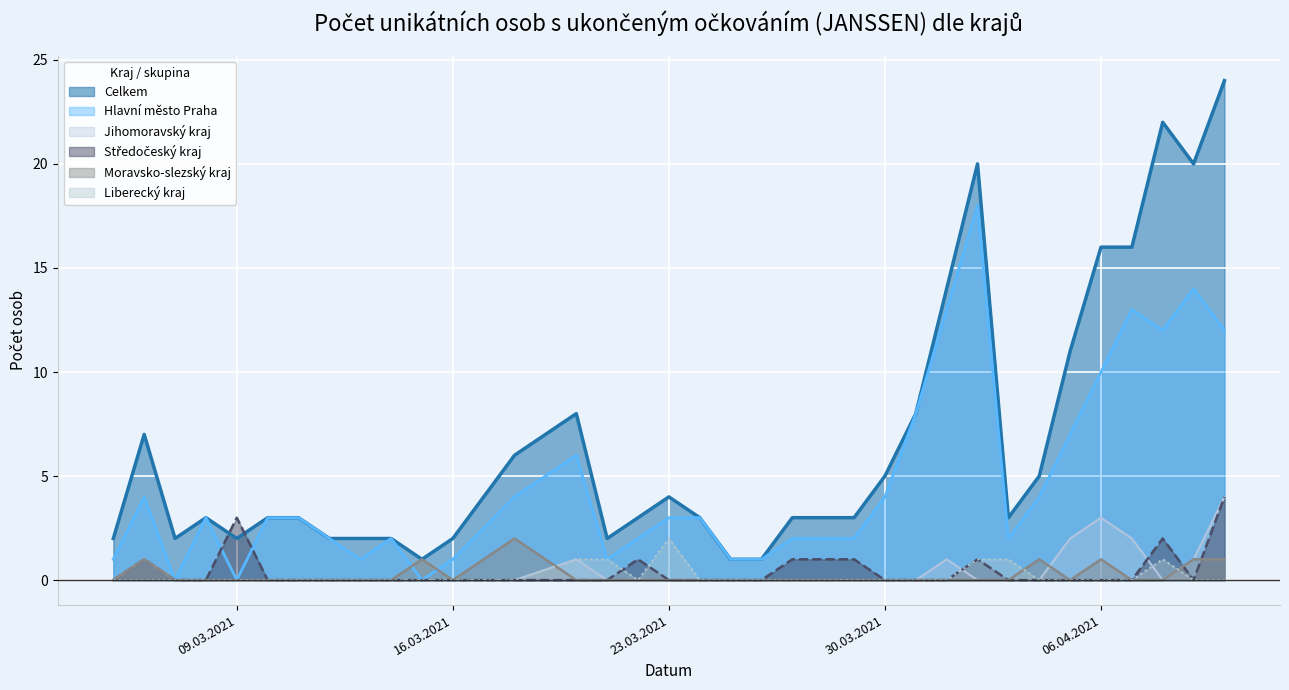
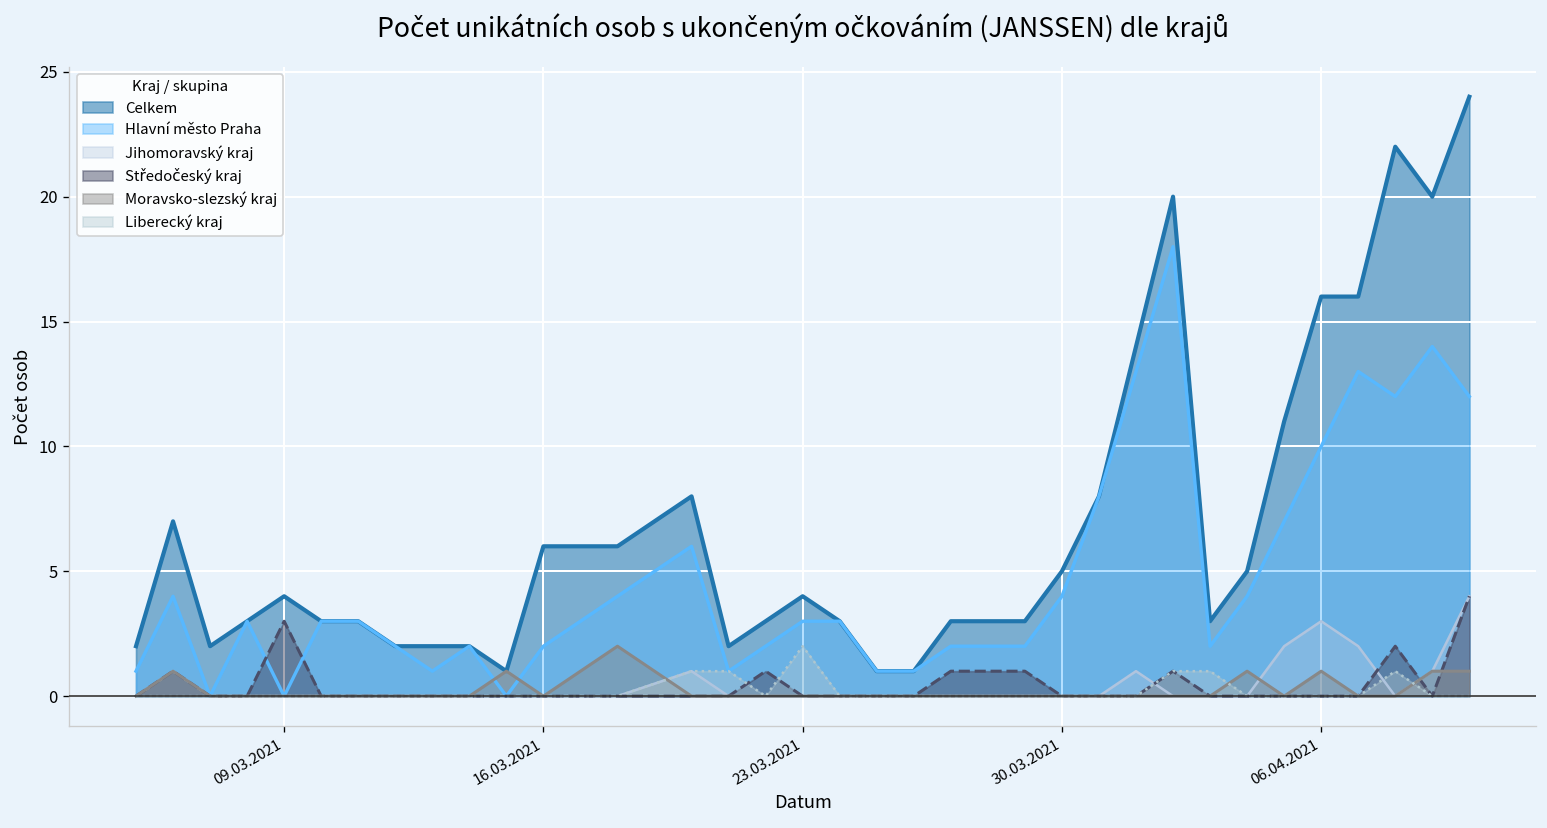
Celkem, 09.03.2021: 2 -> 4
Celkem, 16.03.2021: 2 -> 6
Hlavní město Praha, 16.03.2021: 1 -> 2
